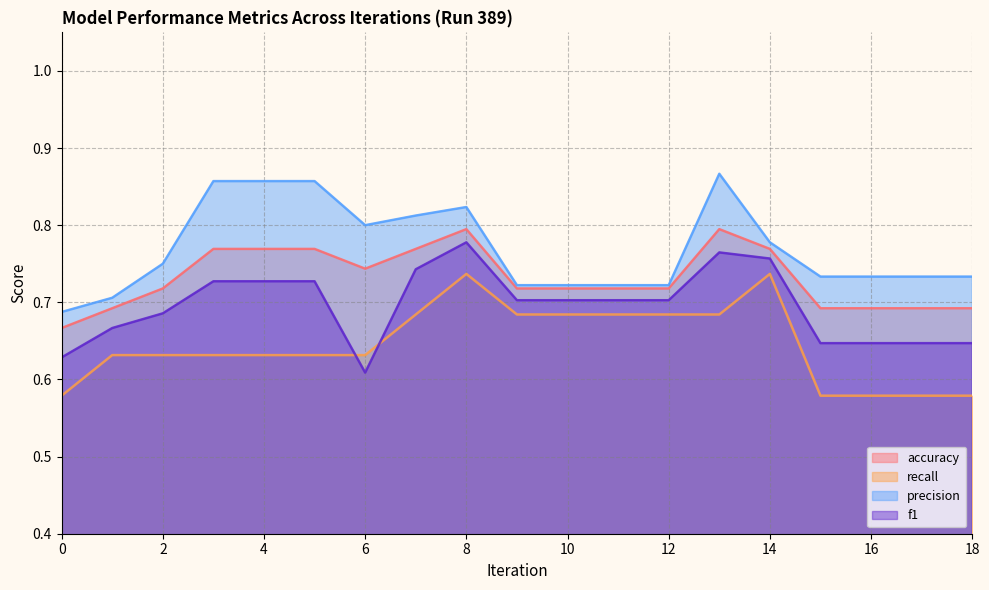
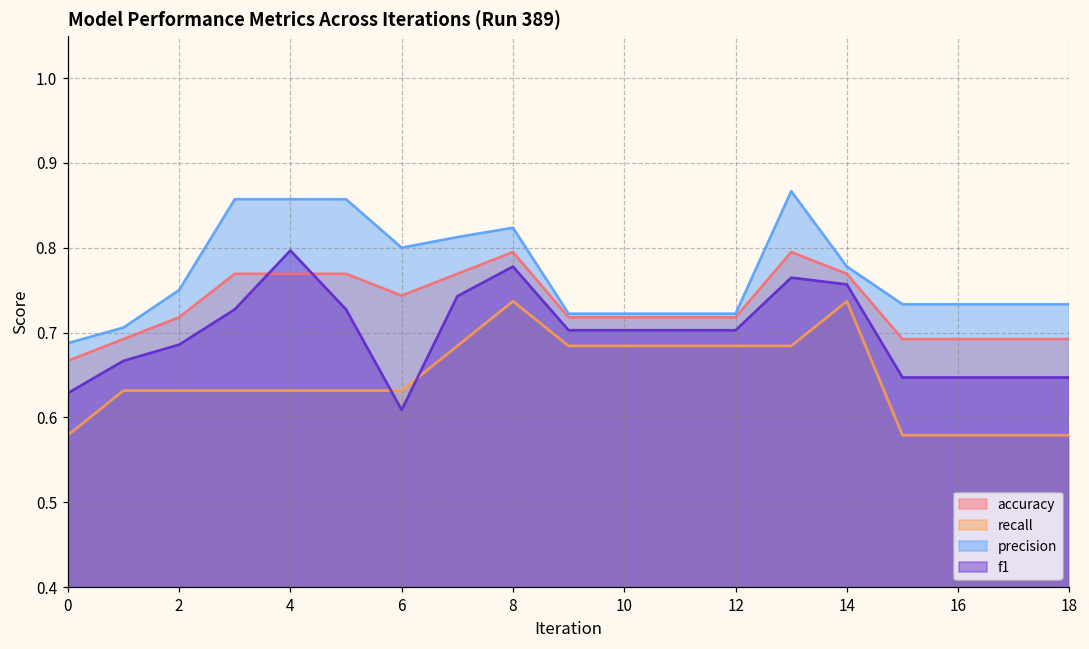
f1, 4: 0.73 -> 0.80
